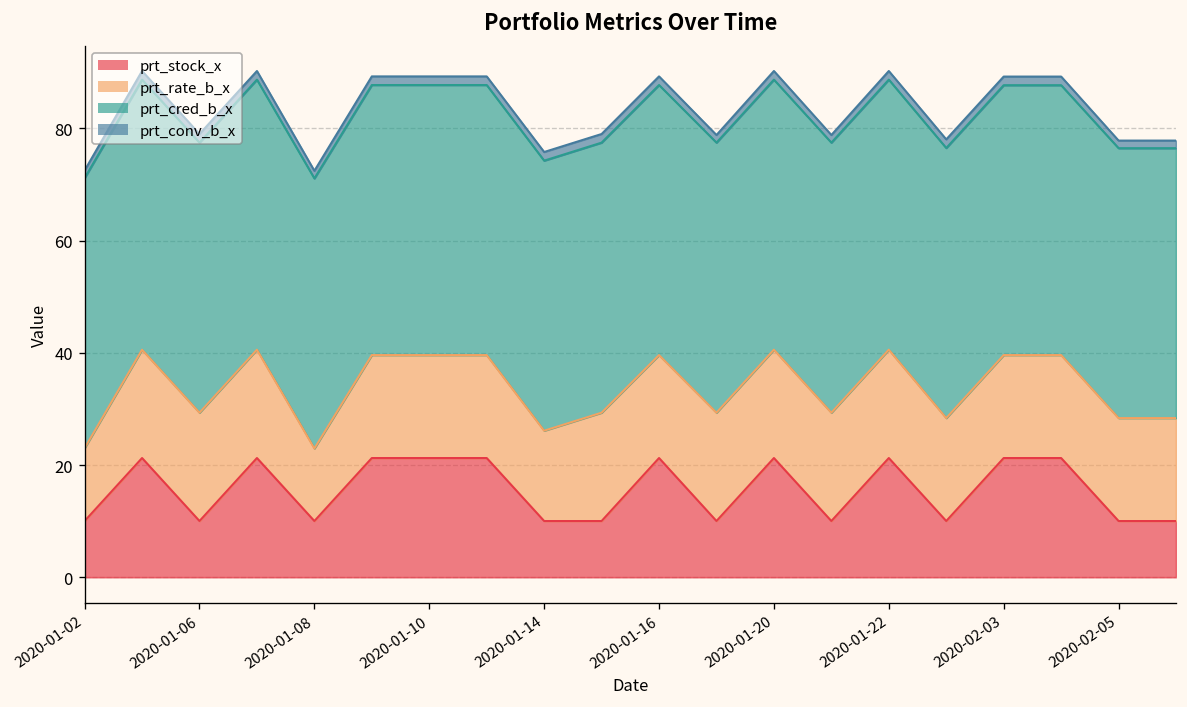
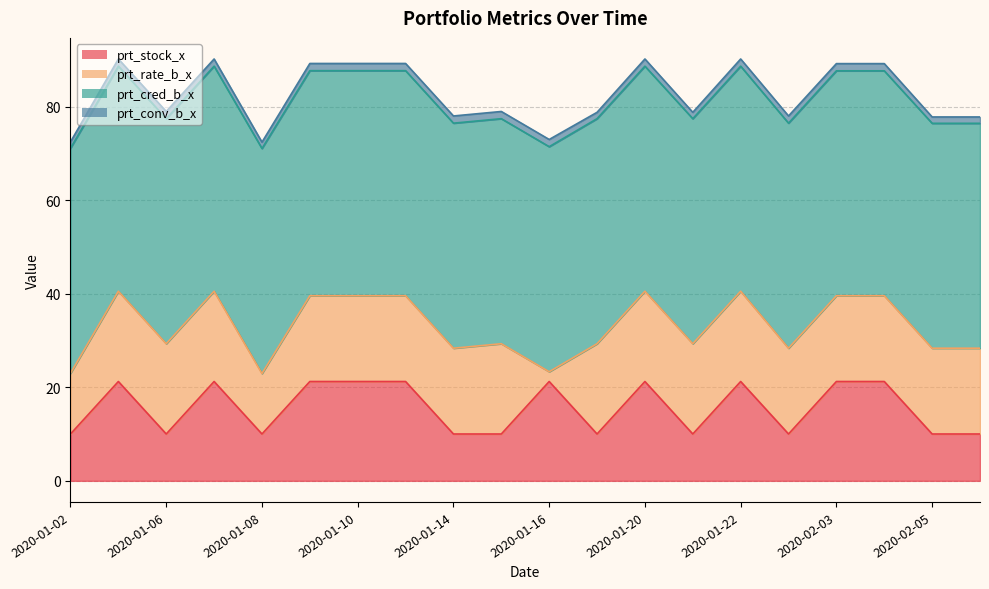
prt_rate_b_x, 2020-01-14: 16 -> 18
prt_rate_b_x, 2020-01-16: 18 -> 2
